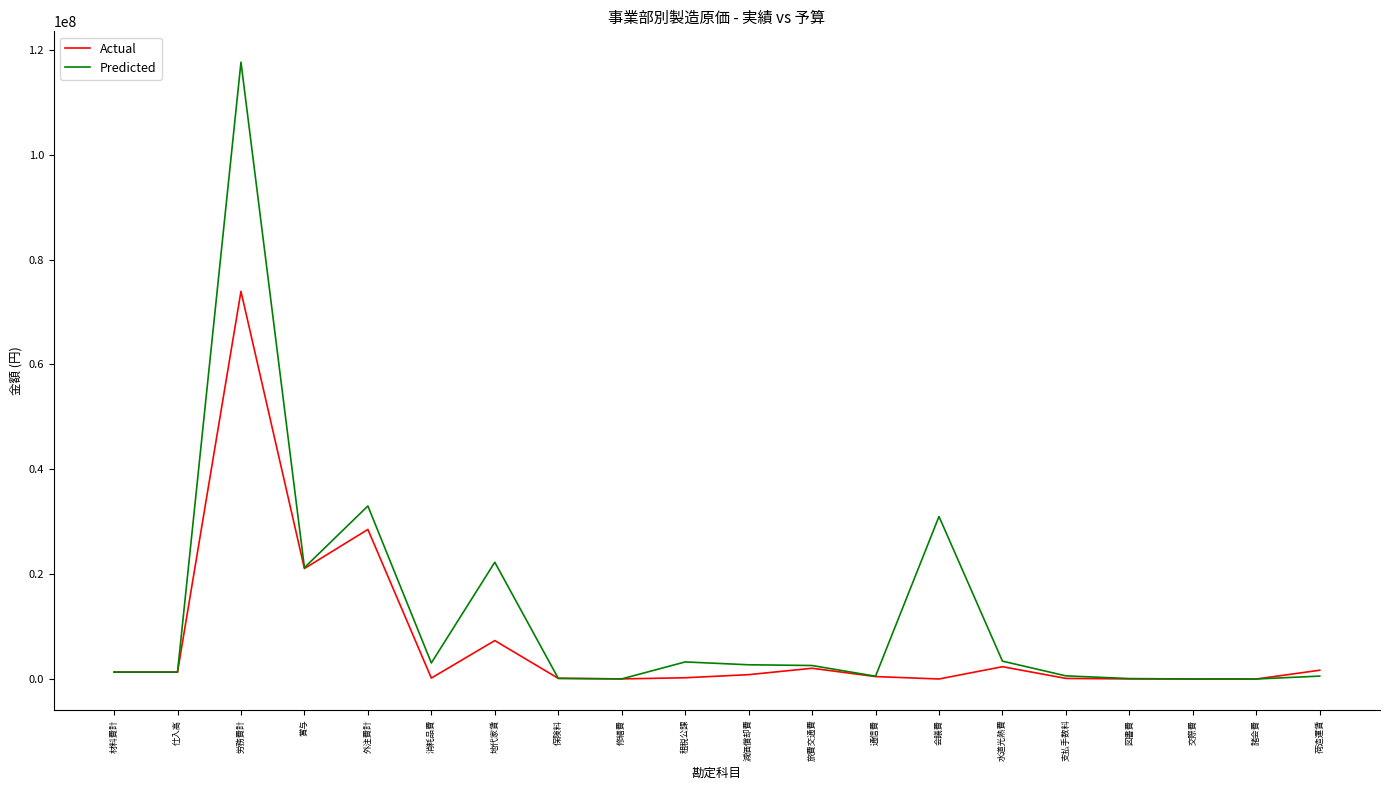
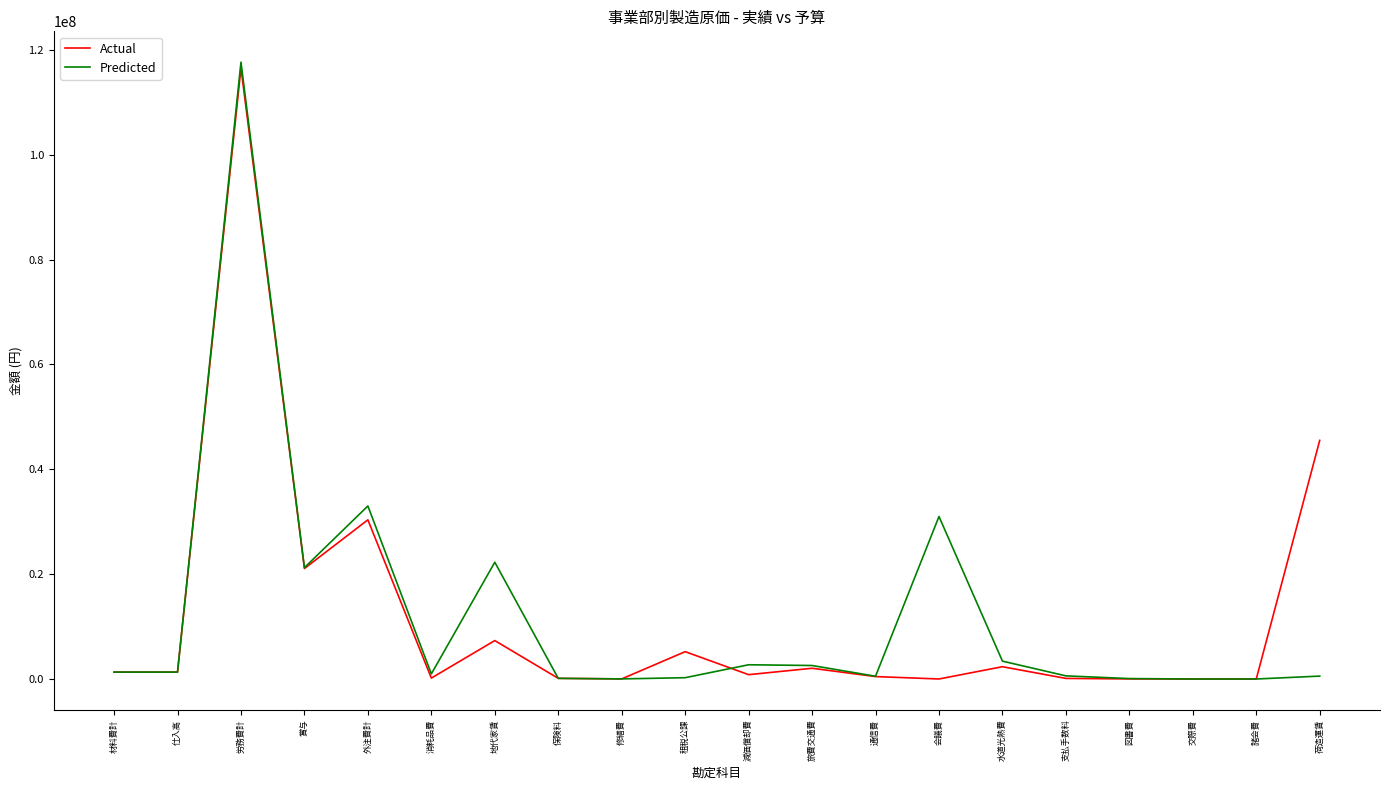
Actual, 労務費計: 74000000 -> 117000000
Actual, 外注費計: 29000000 -> 30000000
Predicted, 消耗品費: 3000000 -> 1000000
Actual, 租税公課: 0 -> 5000000
Predicted, 租税公課: 3000000 -> 0
Actual, 荷造運賃: 2000000 -> 46000000
